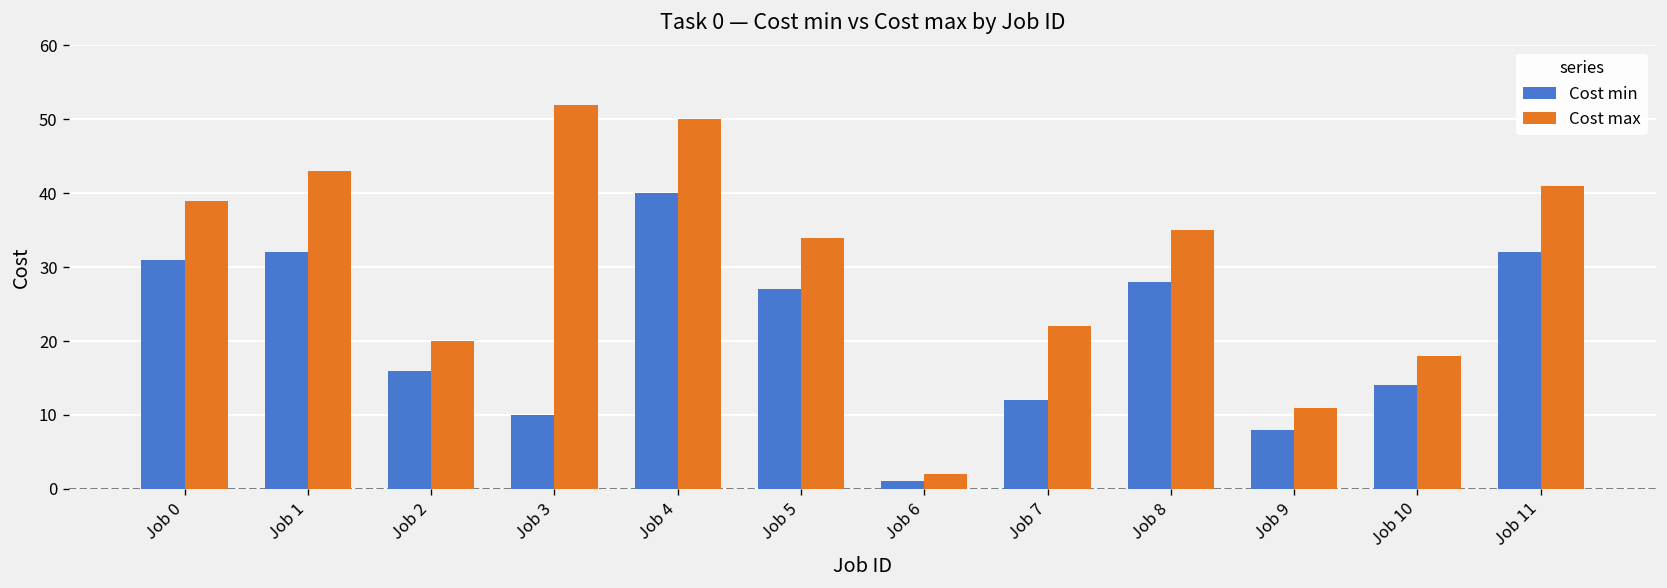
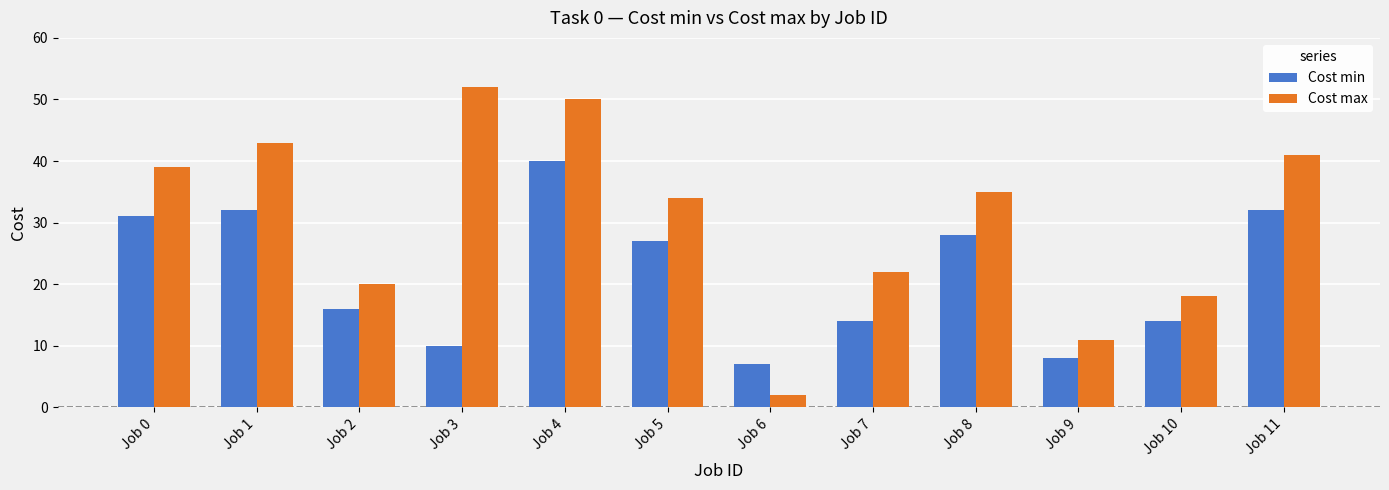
Cost min, Job 6: 1 -> 7
Cost min, Job 7: 12 -> 14
